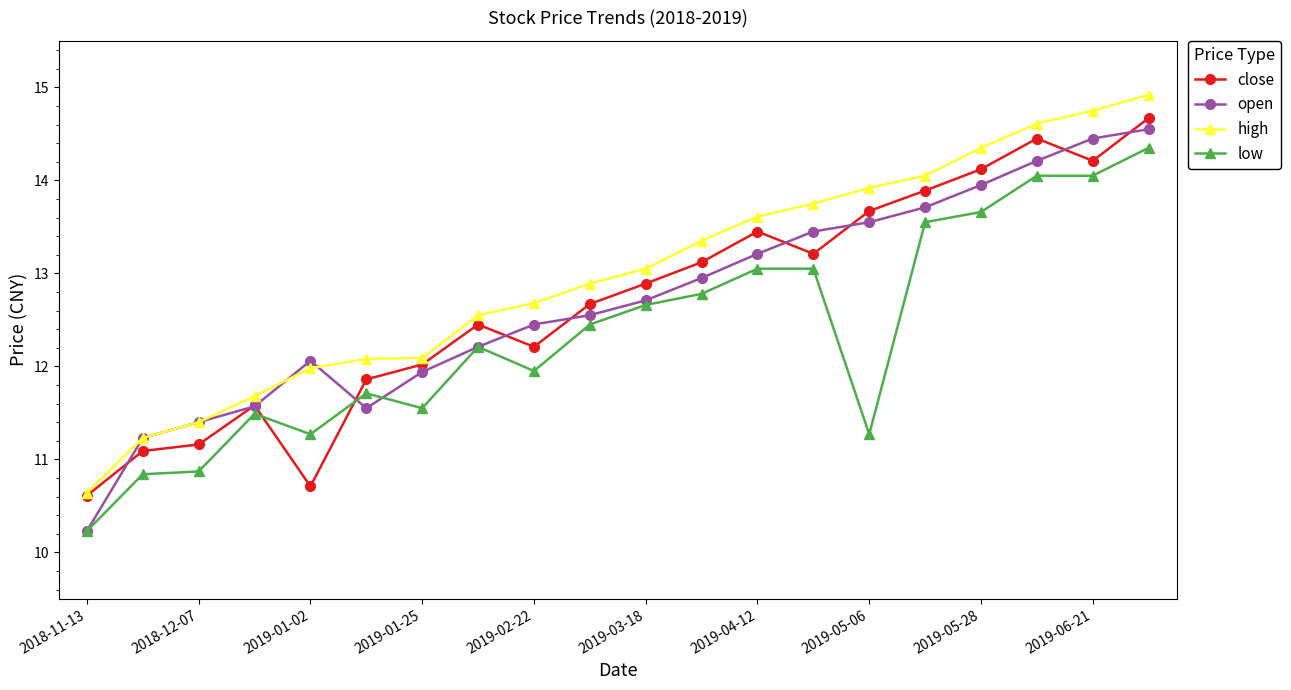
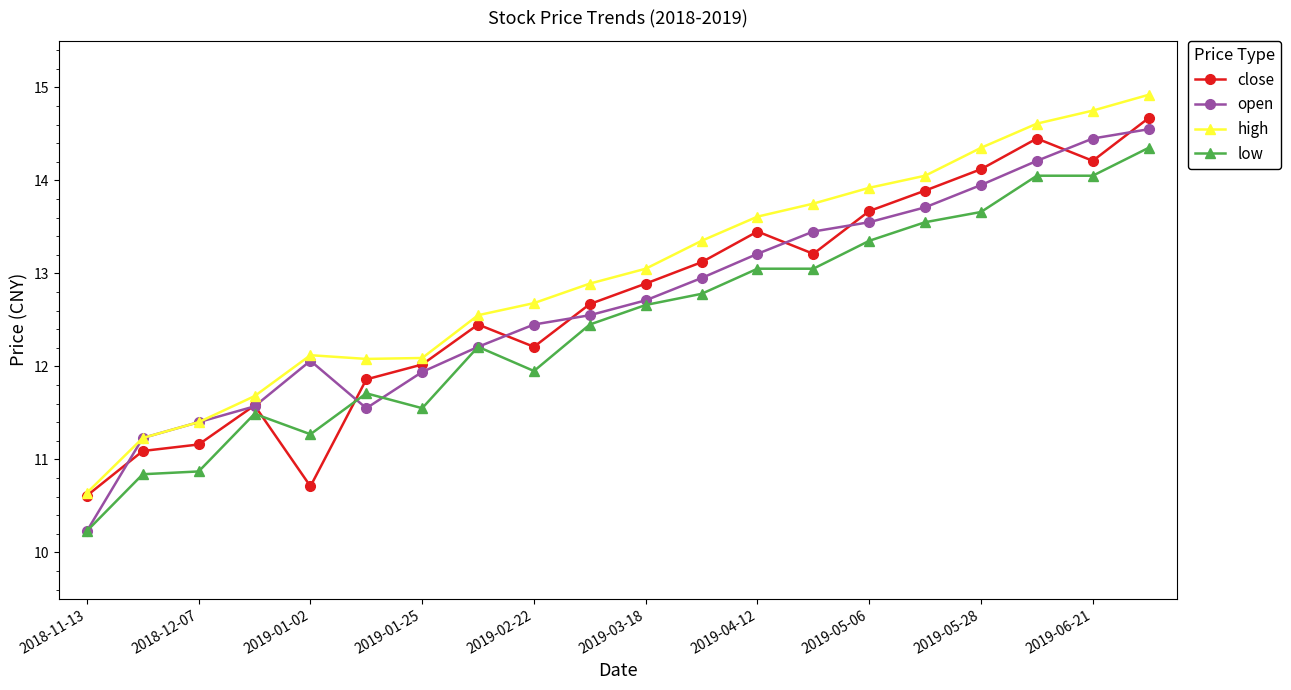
high, 2019-01-02: 12.0 -> 12.1
low, 2019-05-06: 11.3 -> 13.4
